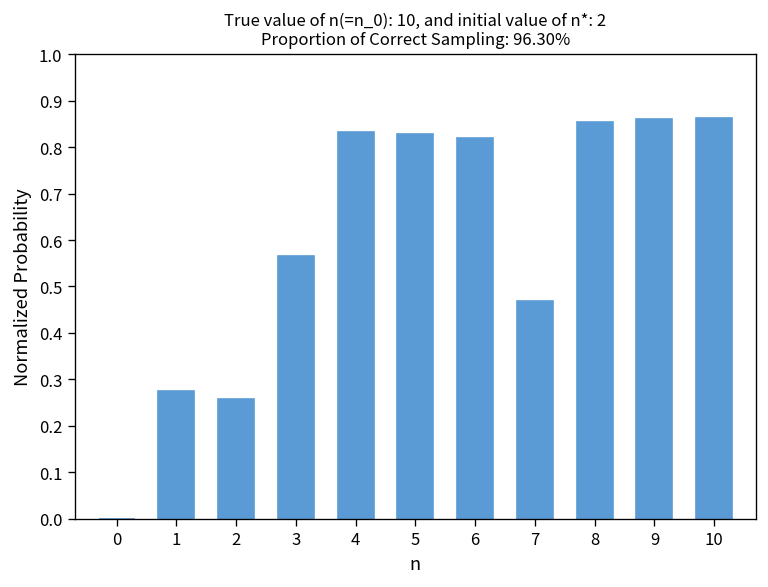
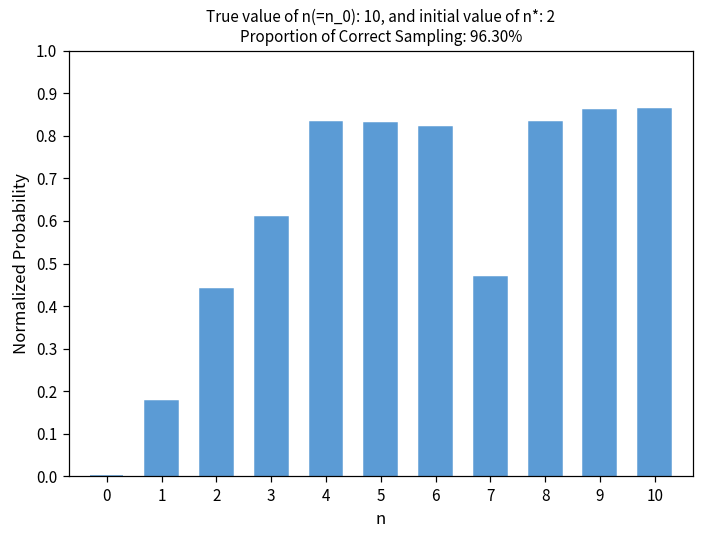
1: 0.28 -> 0.18
2: 0.26 -> 0.44
3: 0.56 -> 0.61
8: 0.86 -> 0.83
